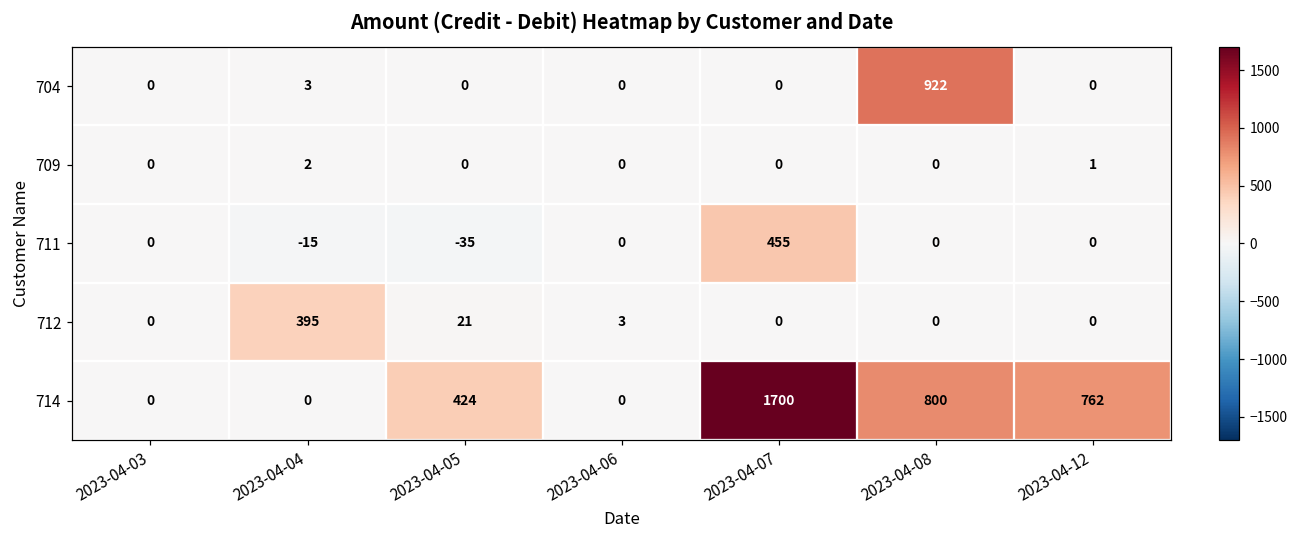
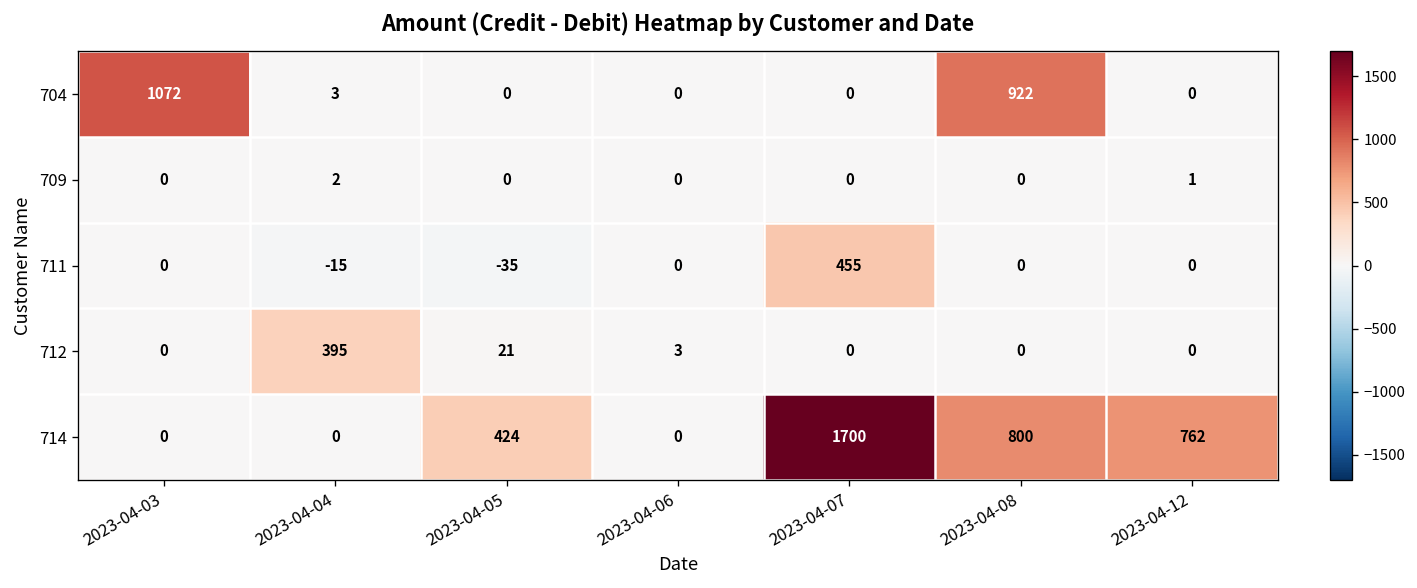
704, 2023-04-03: 0 -> 1072
